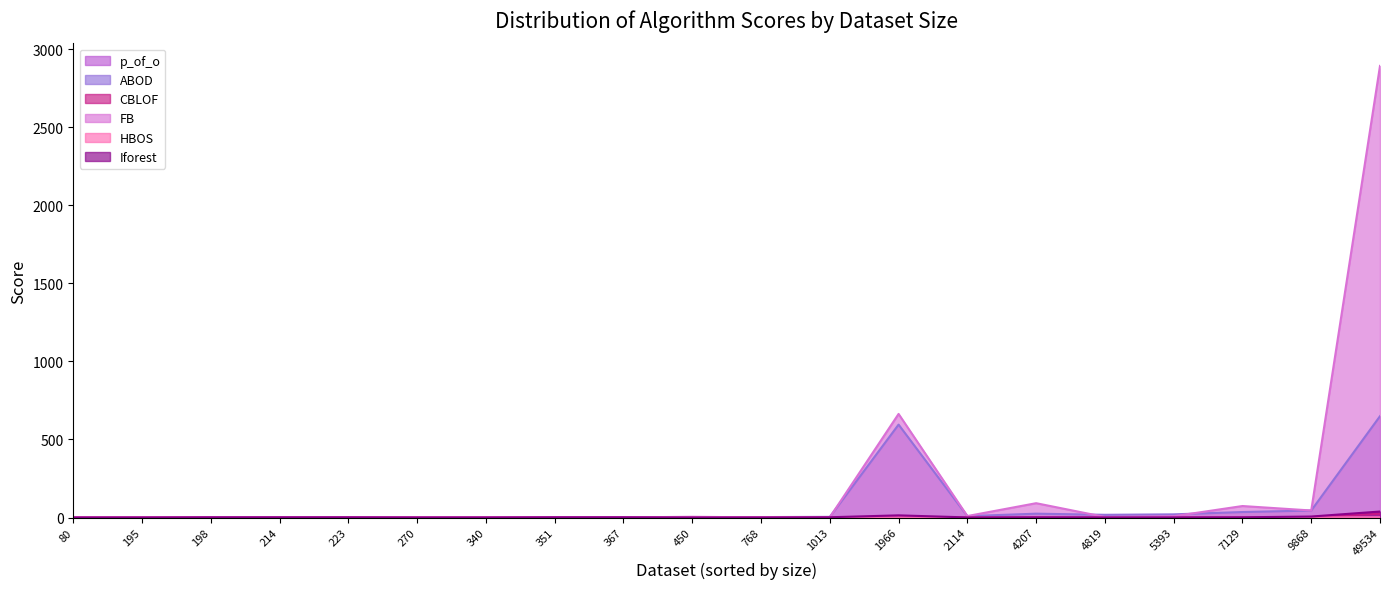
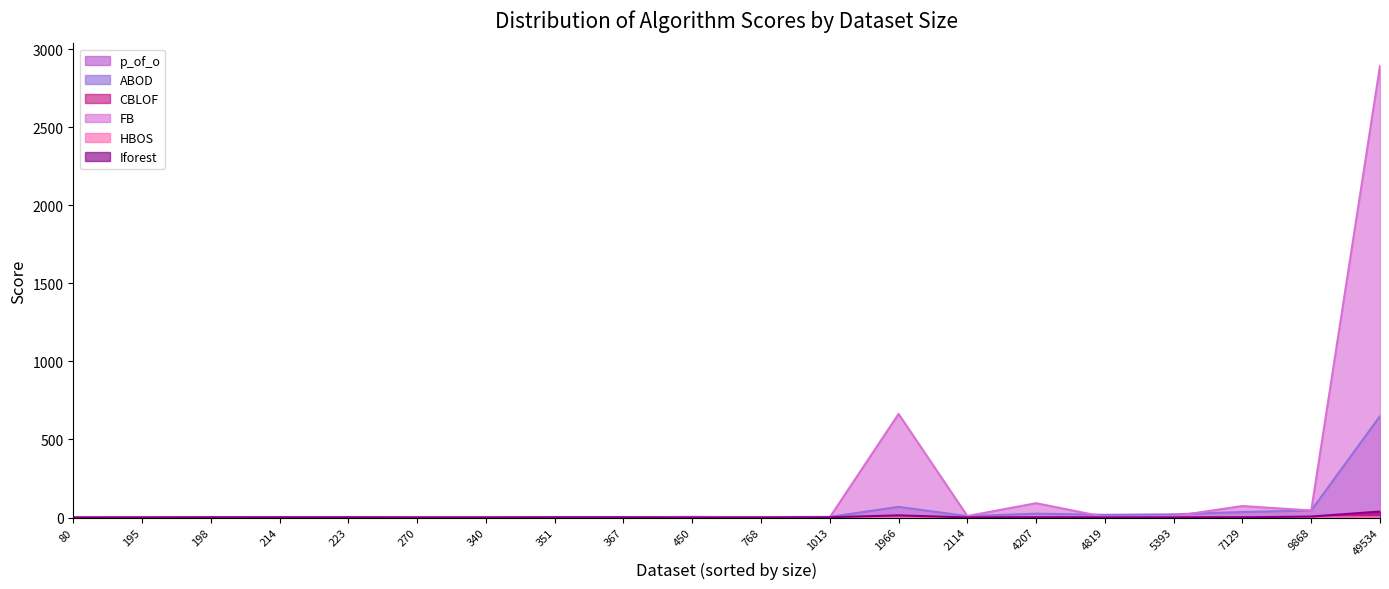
ABOD, 1966: 600 -> 70
